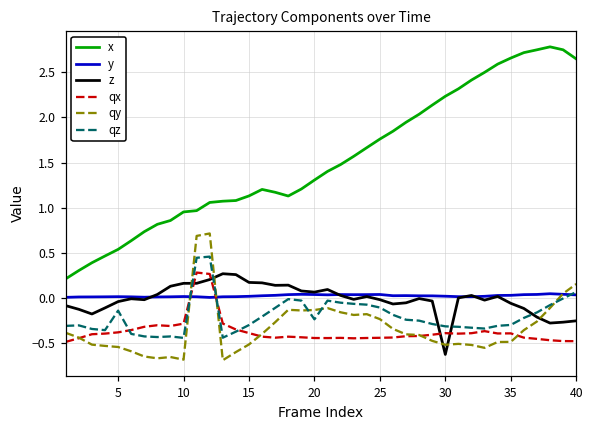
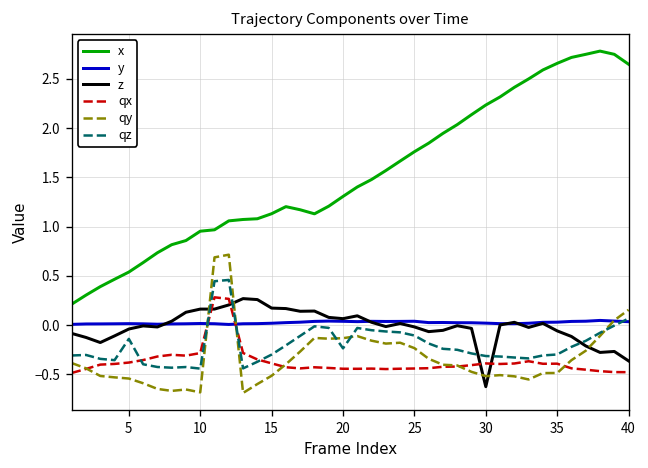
z, 40: -0.3 -> -0.4
